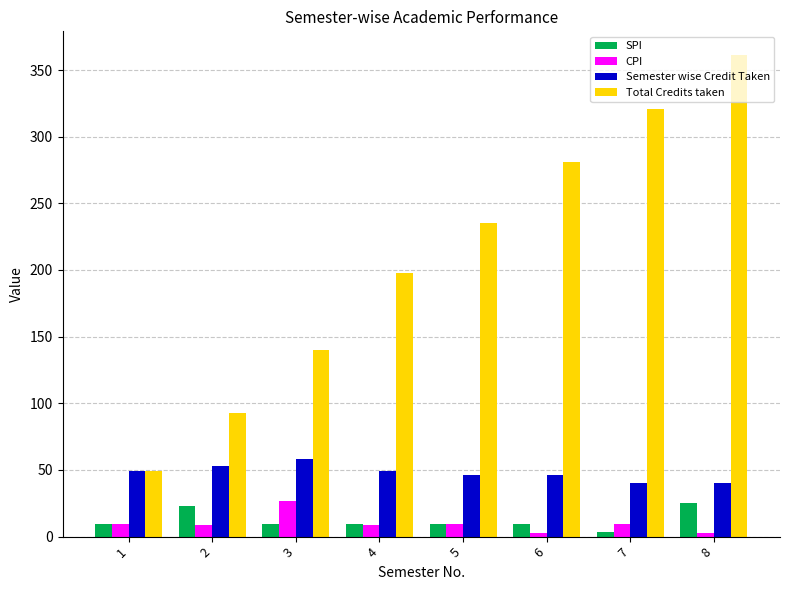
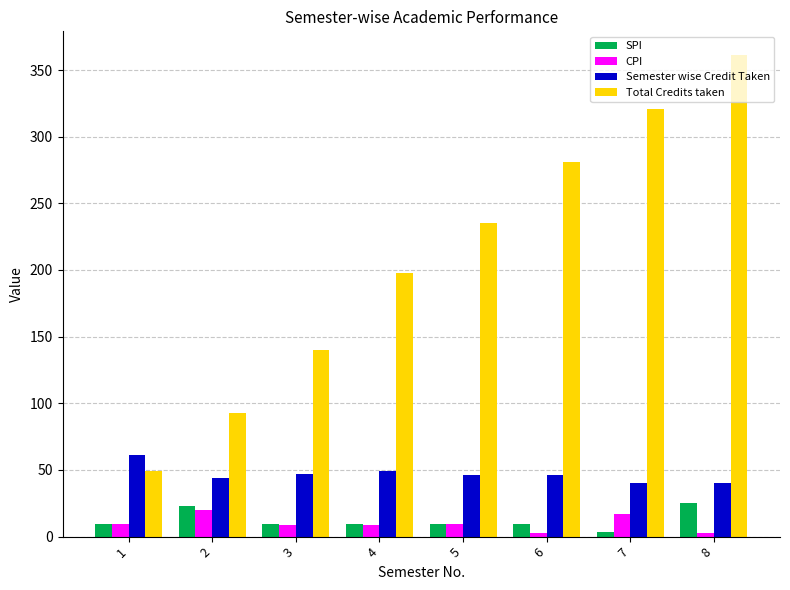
Semester wise Credit Taken, 1: 49 -> 61
CPI, 2: 9 -> 20
Semester wise Credit Taken, 2: 53 -> 44
CPI, 3: 26 -> 9
Semester wise Credit Taken, 3: 58 -> 47
CPI, 7: 9 -> 17
